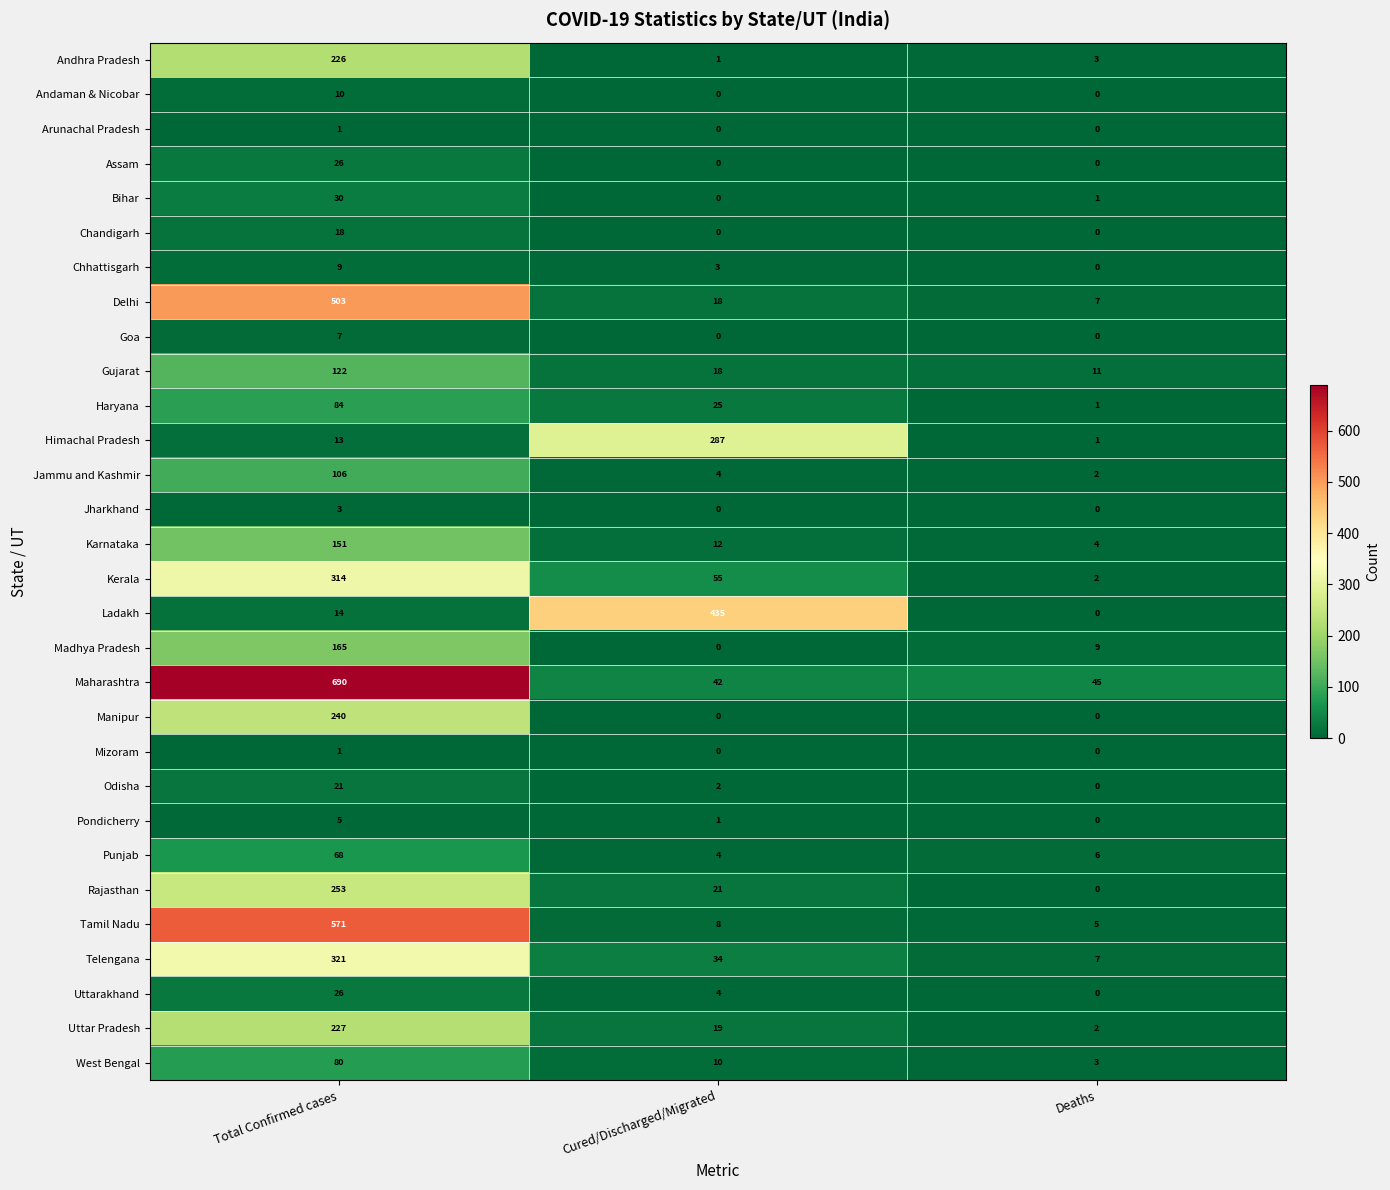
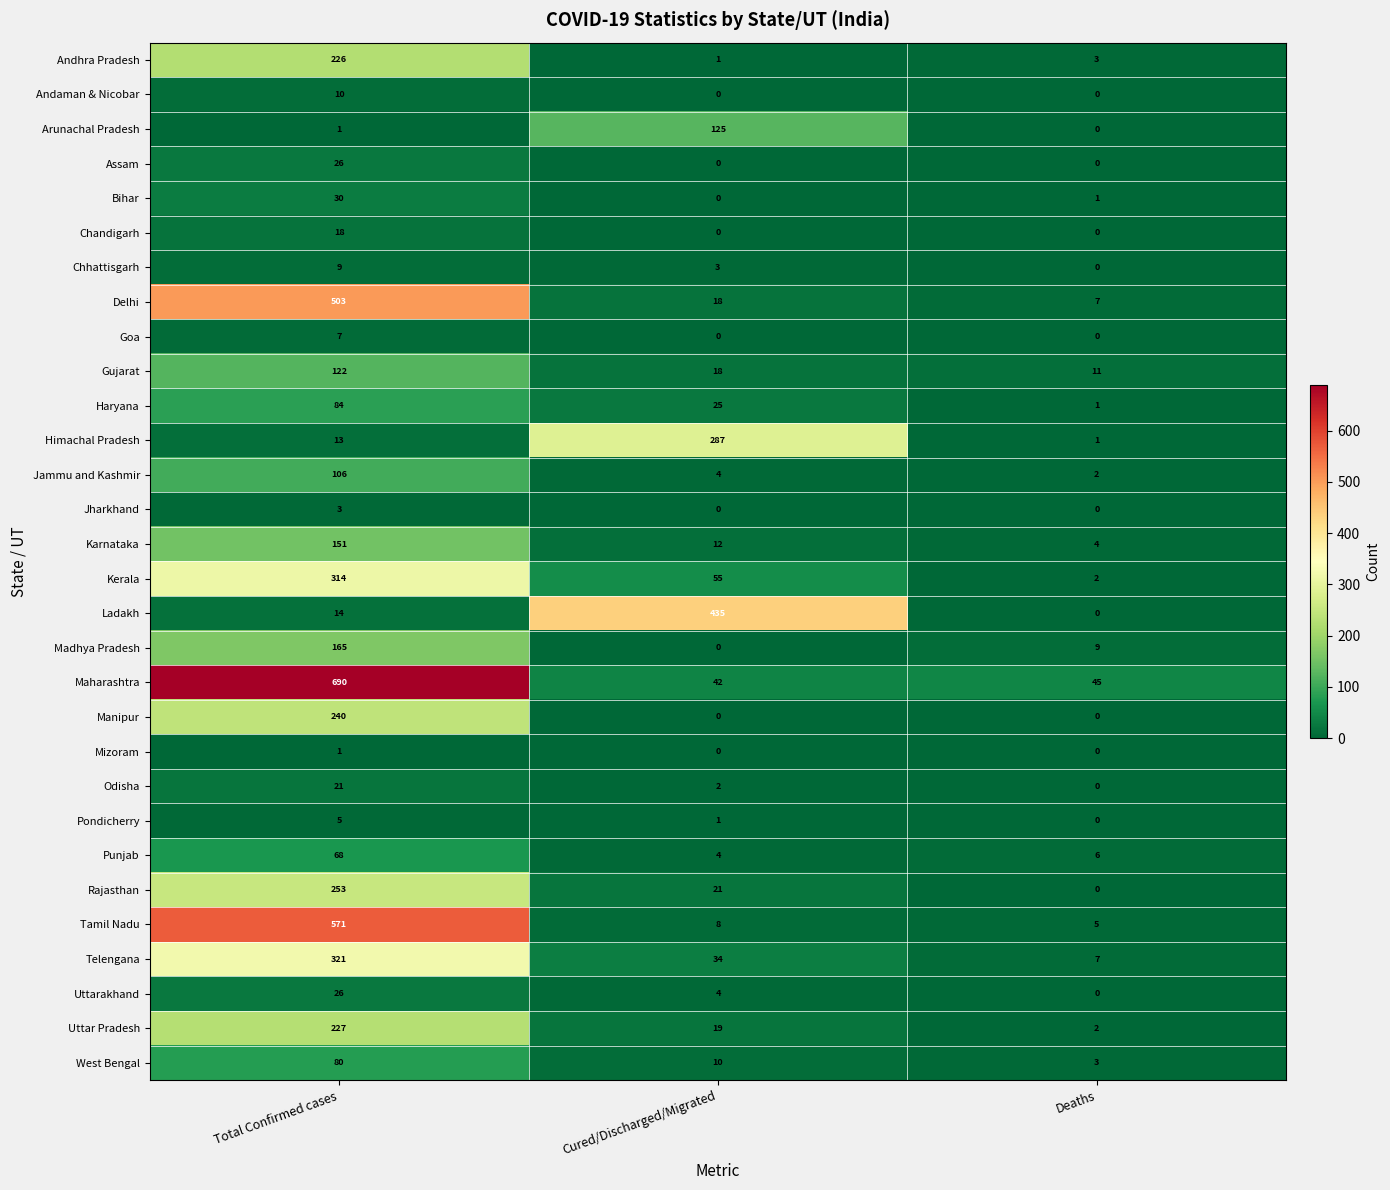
Arunachal Pradesh, Cured/Discharged/Migrated: 0 -> 125
